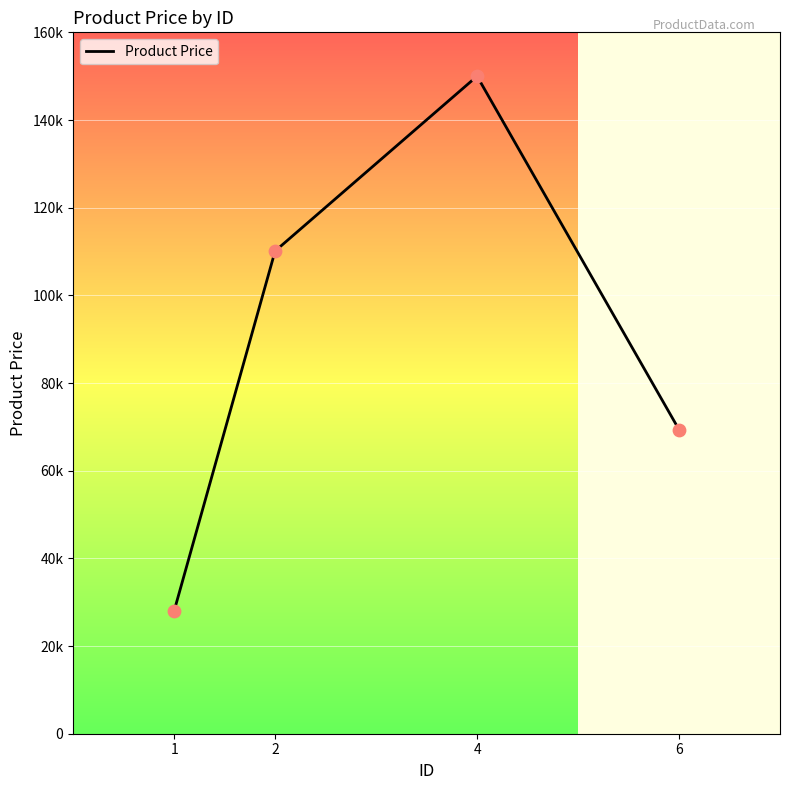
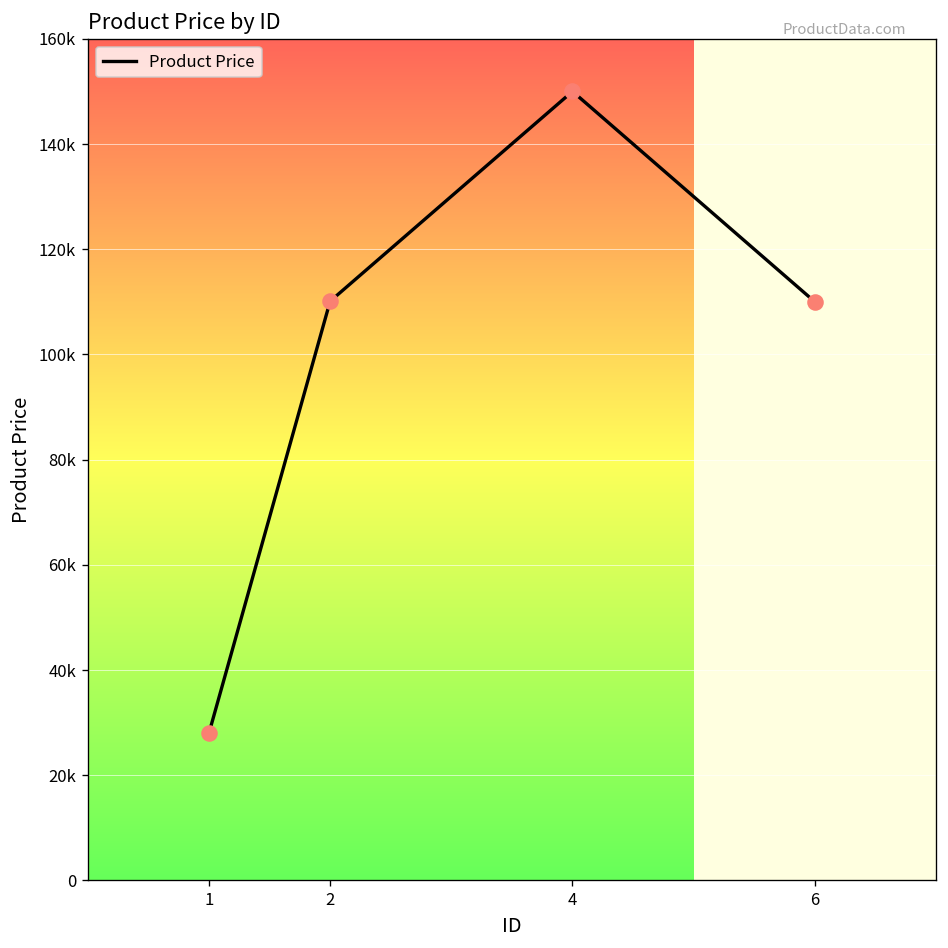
6: 69000 -> 110000
